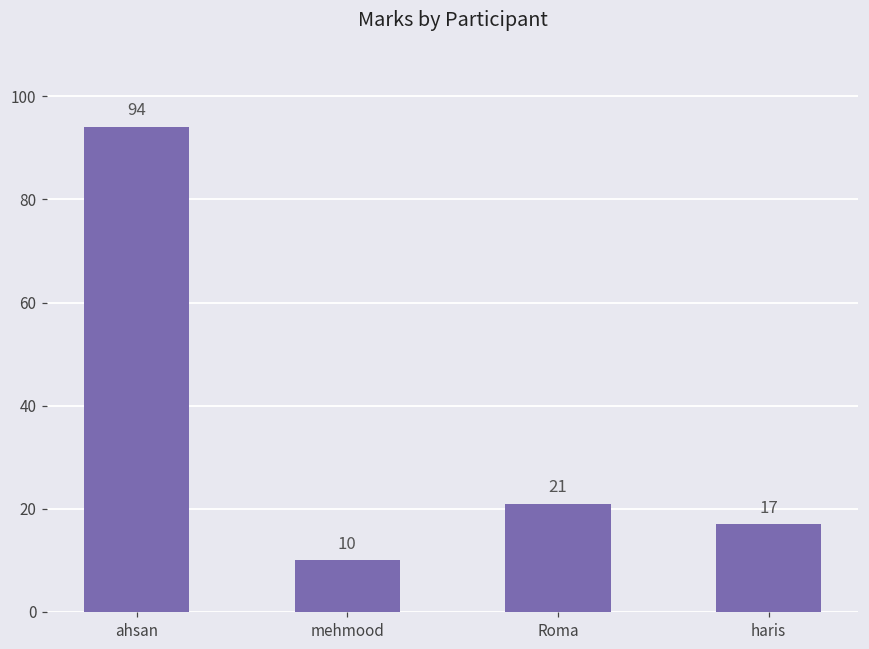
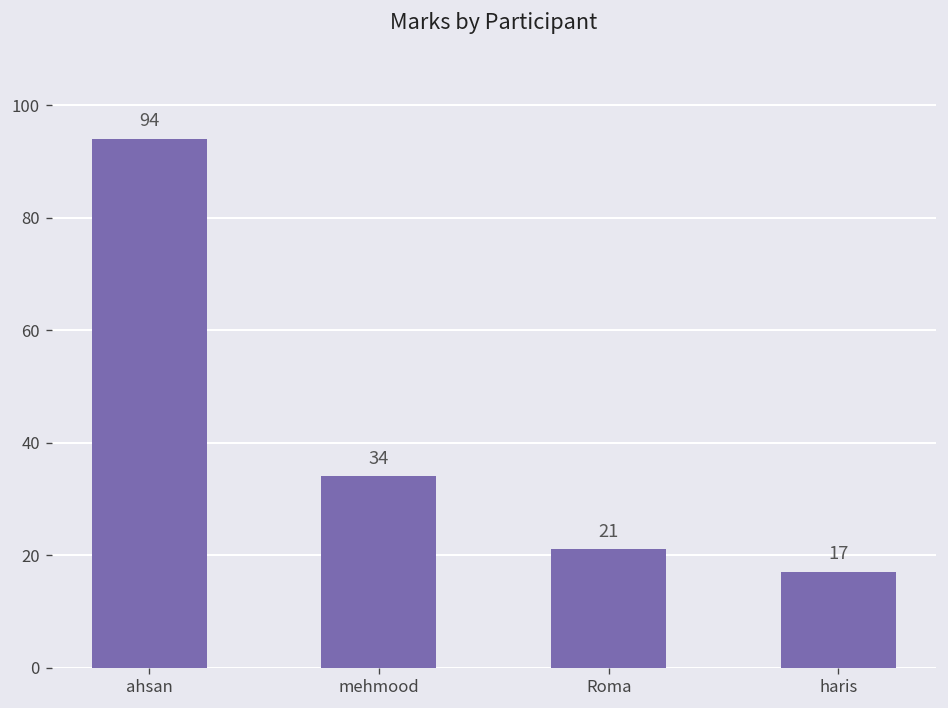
mehmood: 10 -> 34
